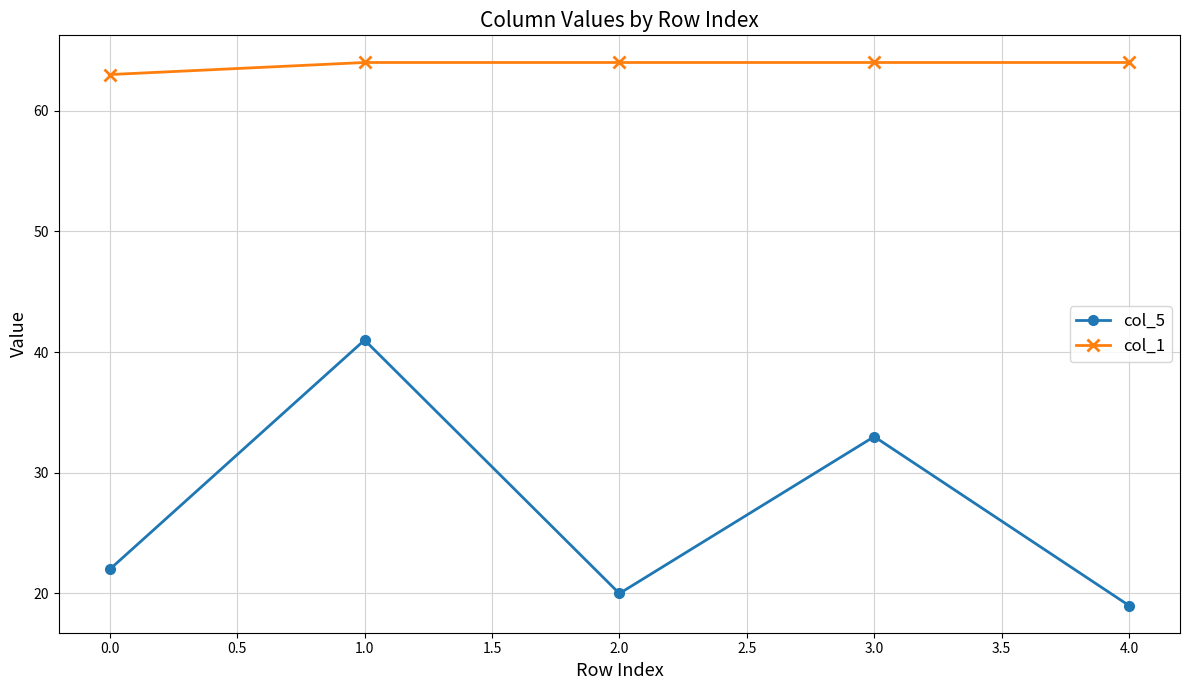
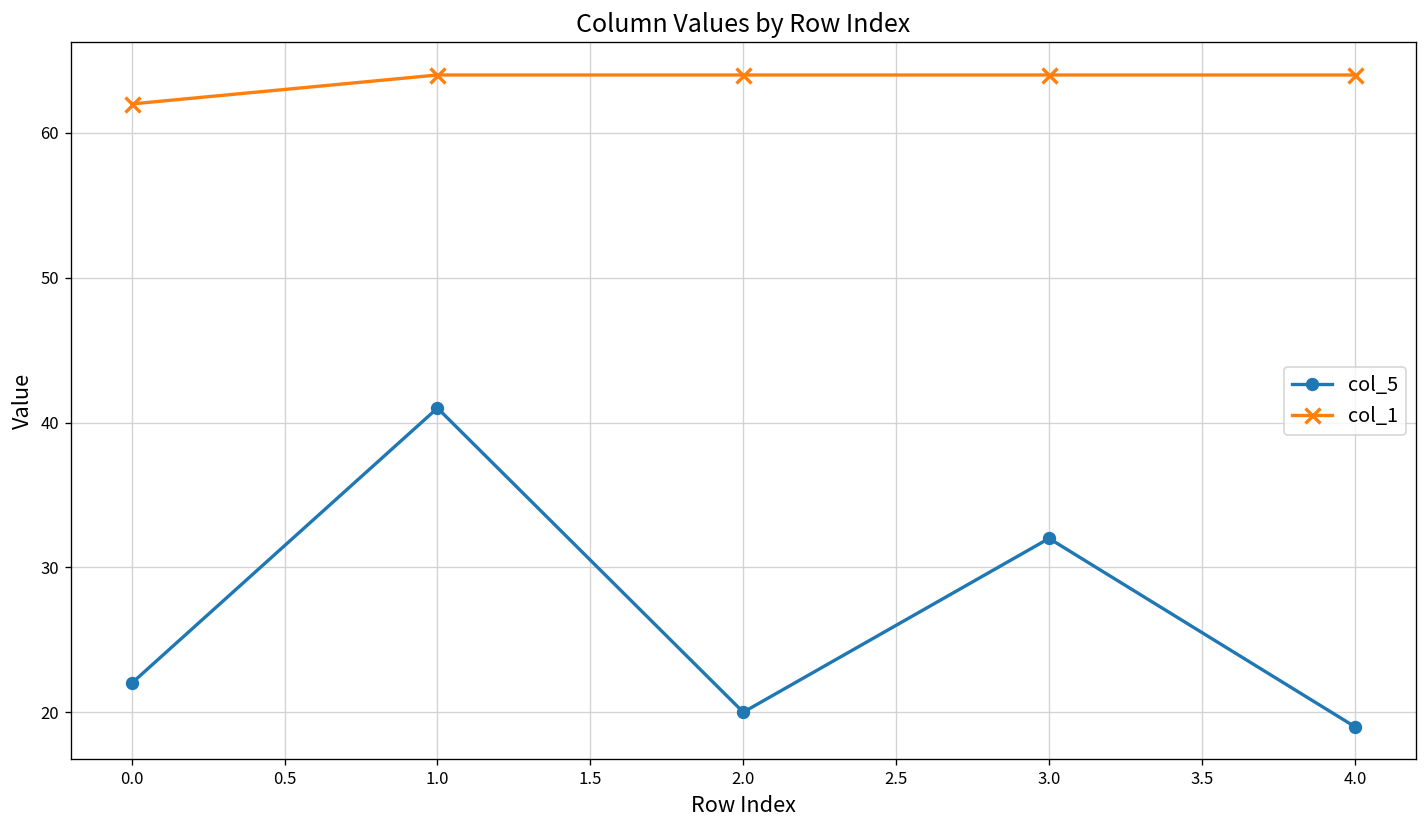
col_1, 0.0: 63 -> 62
col_5, 3.0: 33 -> 32
